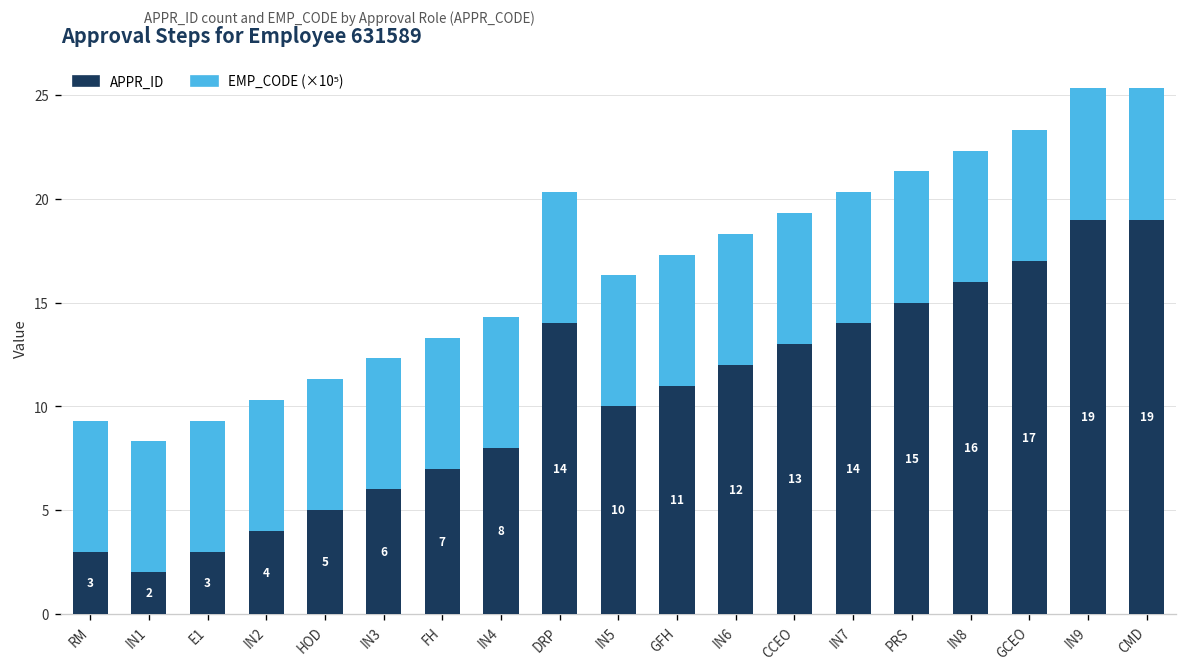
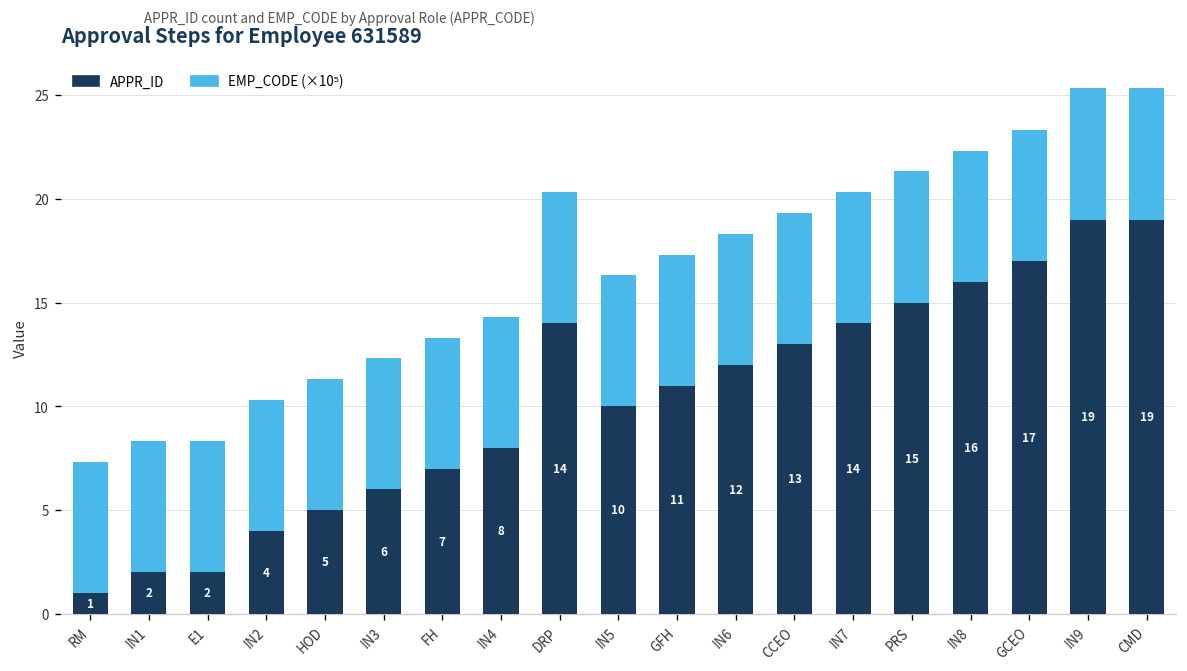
APPR_ID, RM: 3 -> 1
APPR_ID, E1: 3 -> 2
